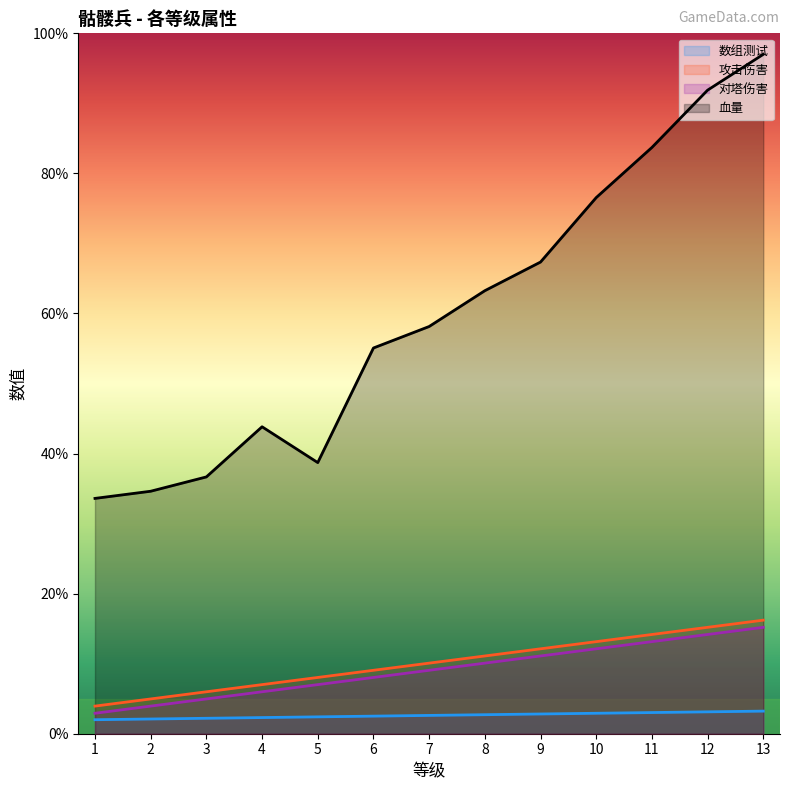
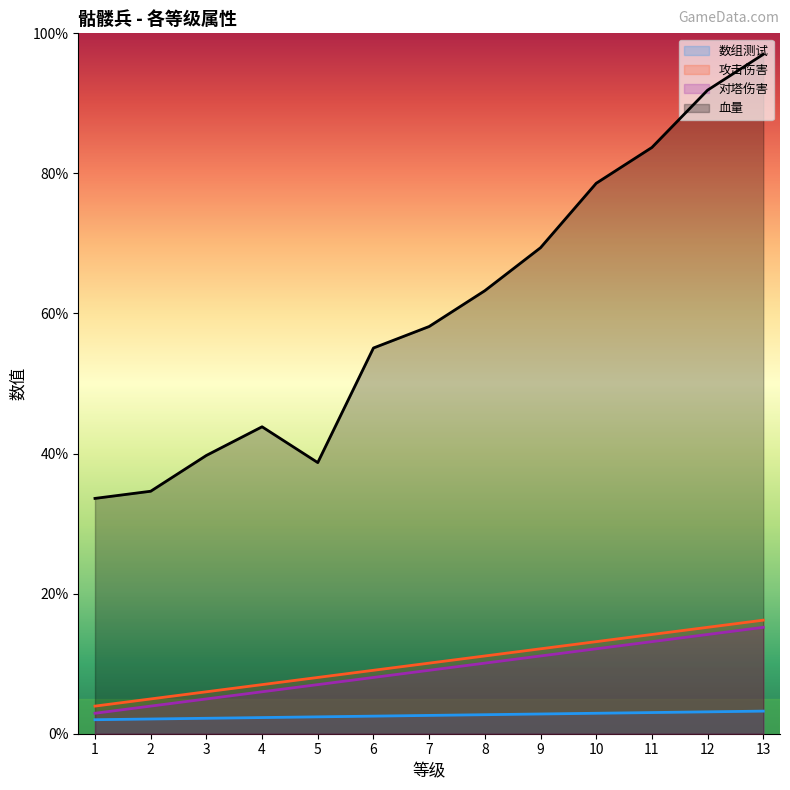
血量, 3: 37% -> 40%
血量, 9: 67% -> 69%
血量, 10: 77% -> 79%
